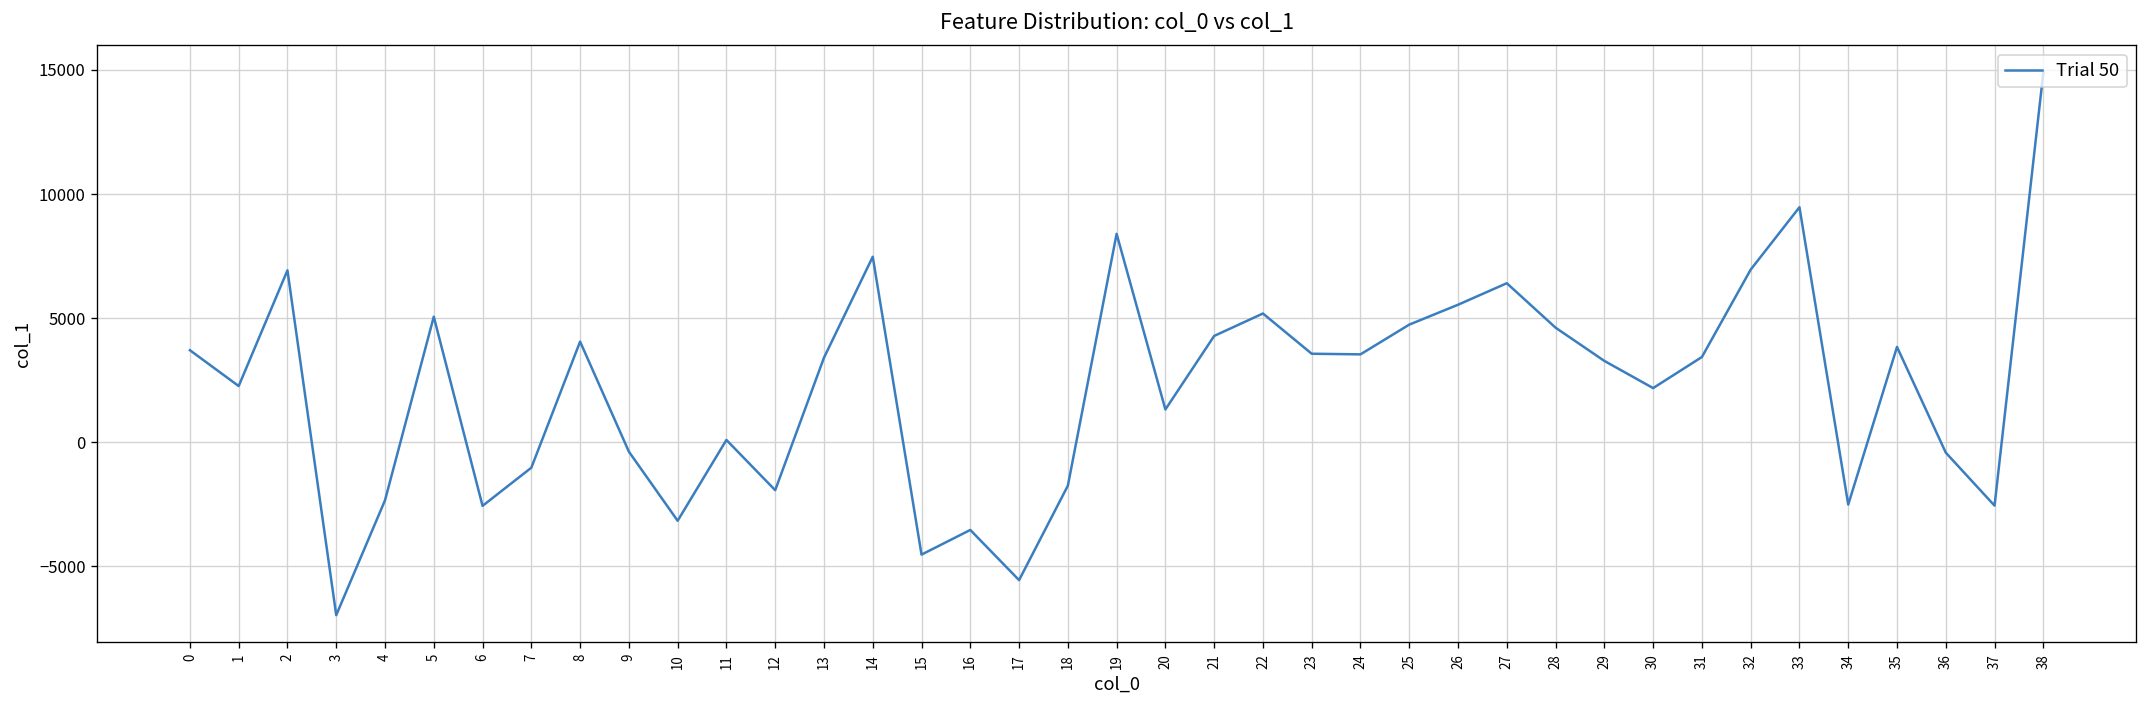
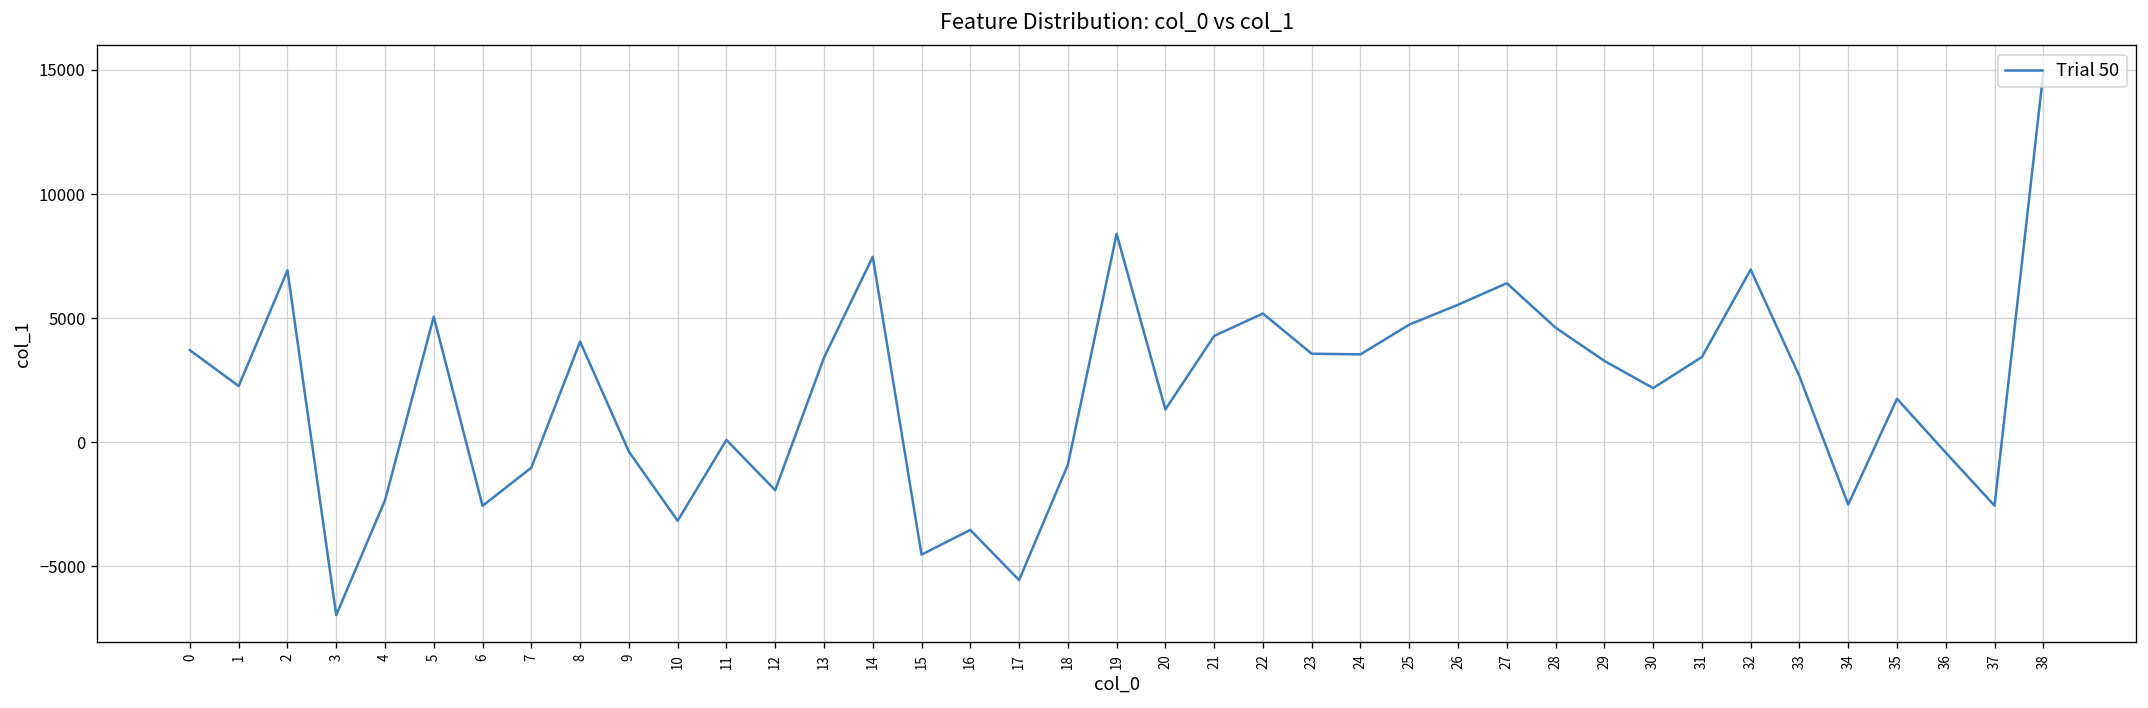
18: -1800 -> -900
33: 9500 -> 2700
35: 3800 -> 1700
